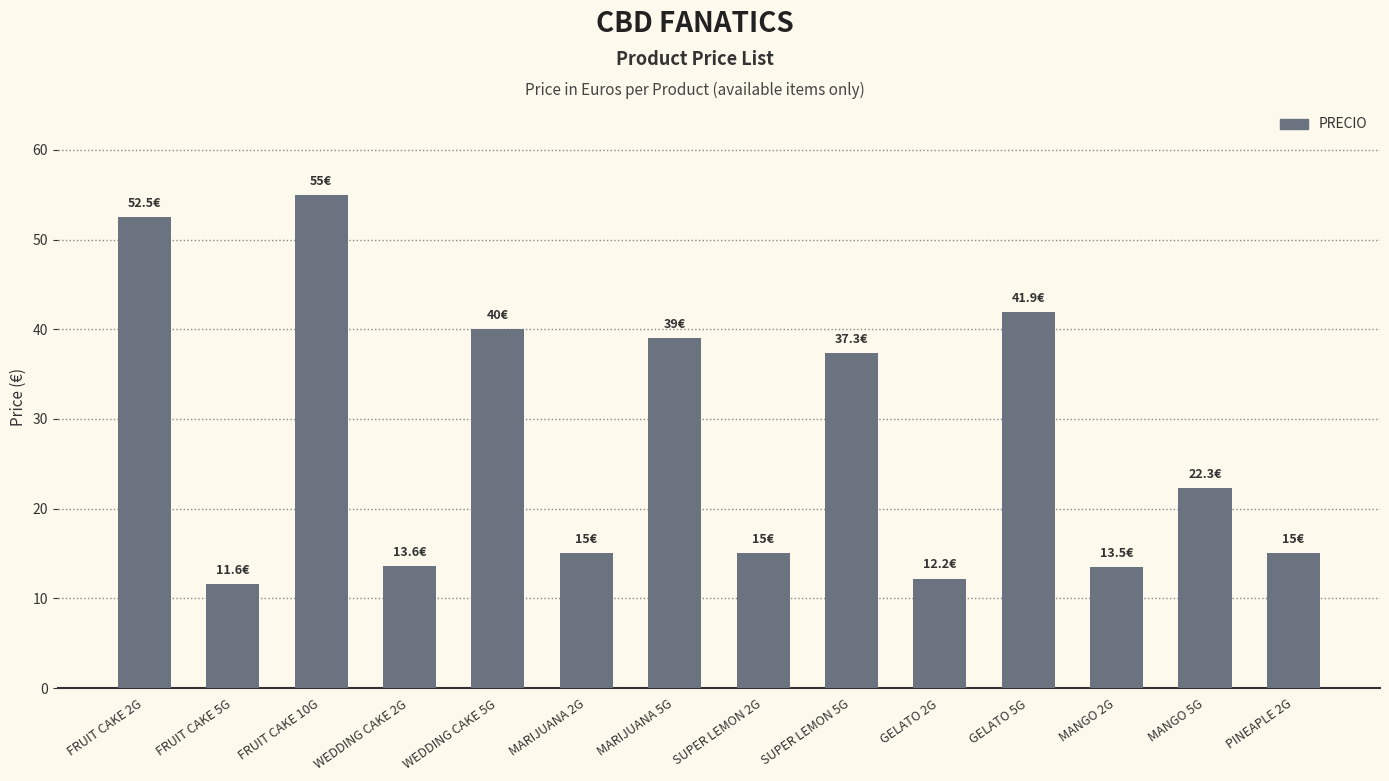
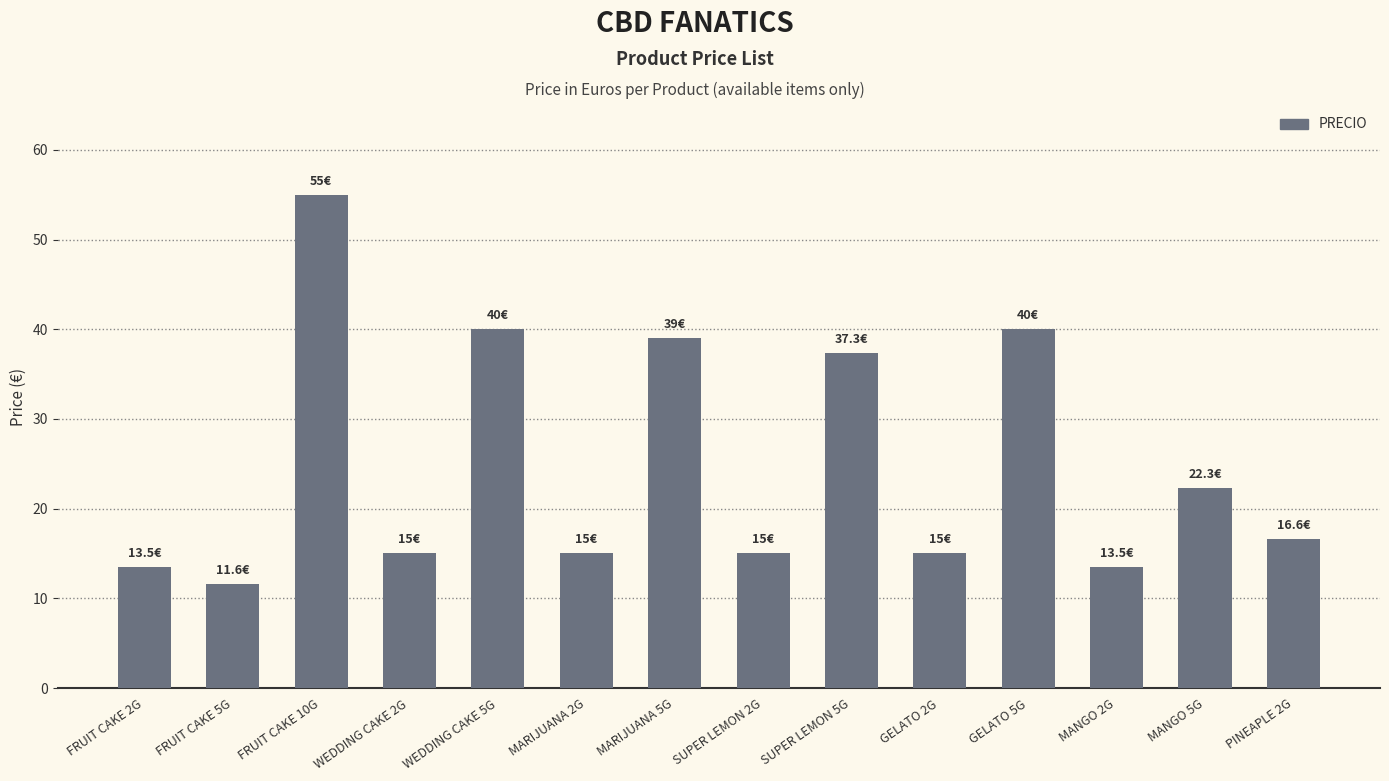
FRUIT CAKE 2G: 52.5€ -> 13.5€
WEDDING CAKE 2G: 13.6€ -> 15€
GELATO 2G: 12.2€ -> 15€
GELATO 5G: 41.9€ -> 40€
PINEAPLE 2G: 15€ -> 16.6€
